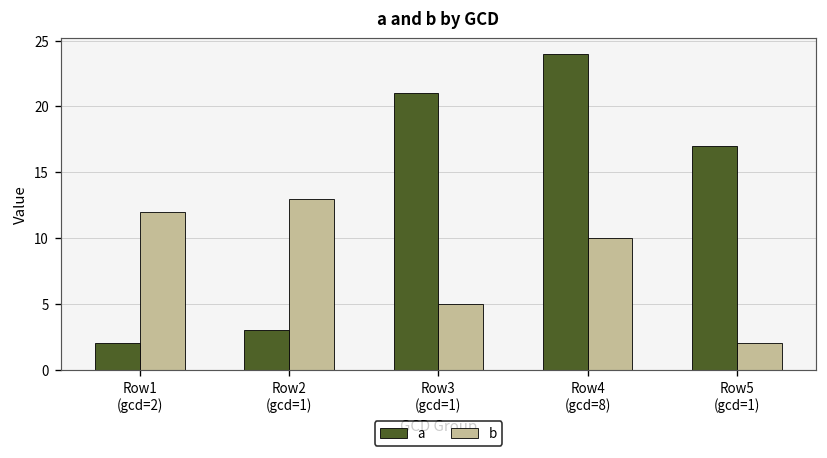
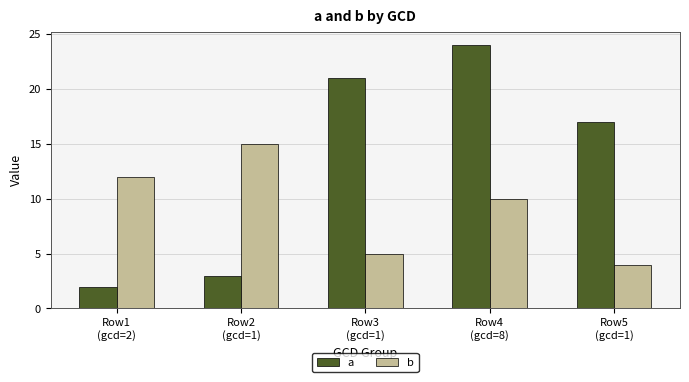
b, Row2 (gcd=1): 13 -> 15
b, Row5 (gcd=1): 2 -> 4
